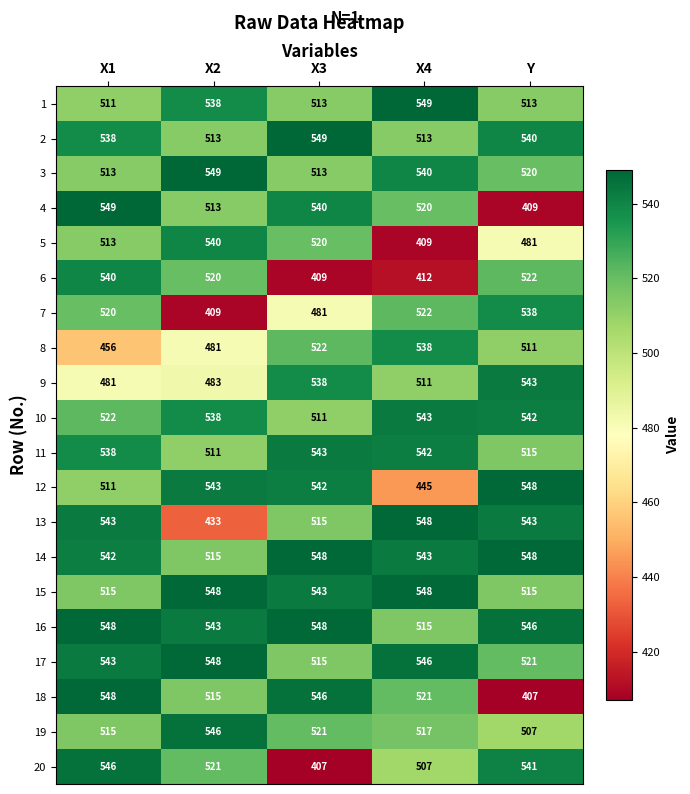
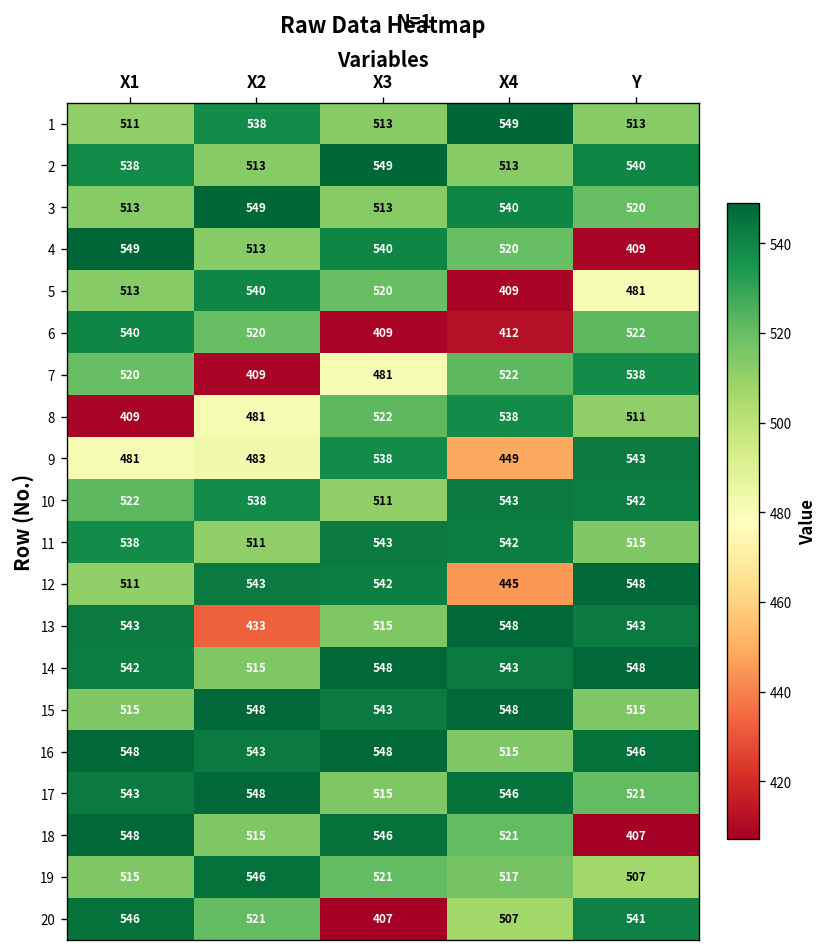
8, X1: 456 -> 409
9, X4: 511 -> 449
